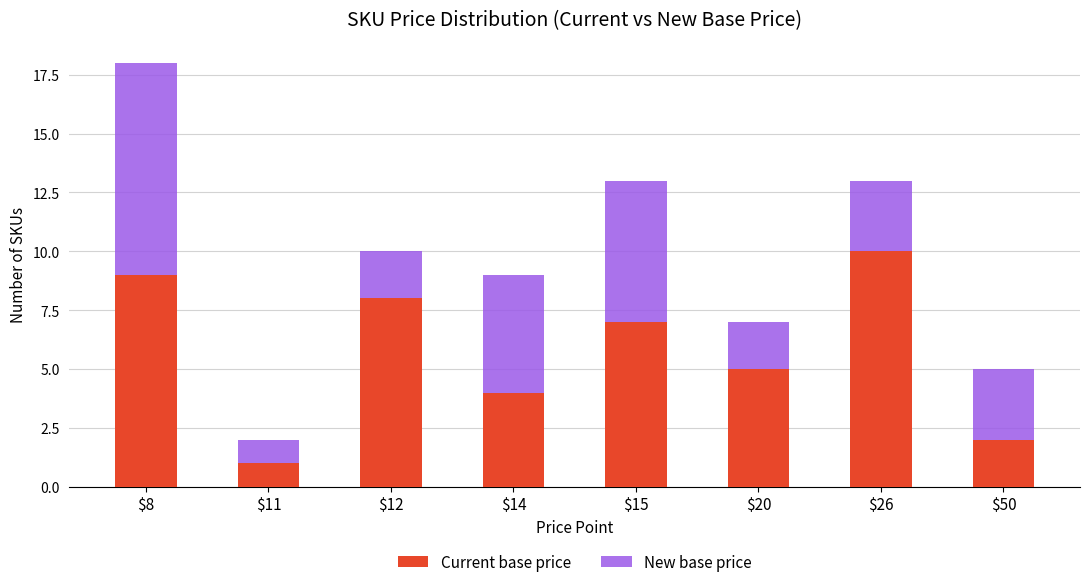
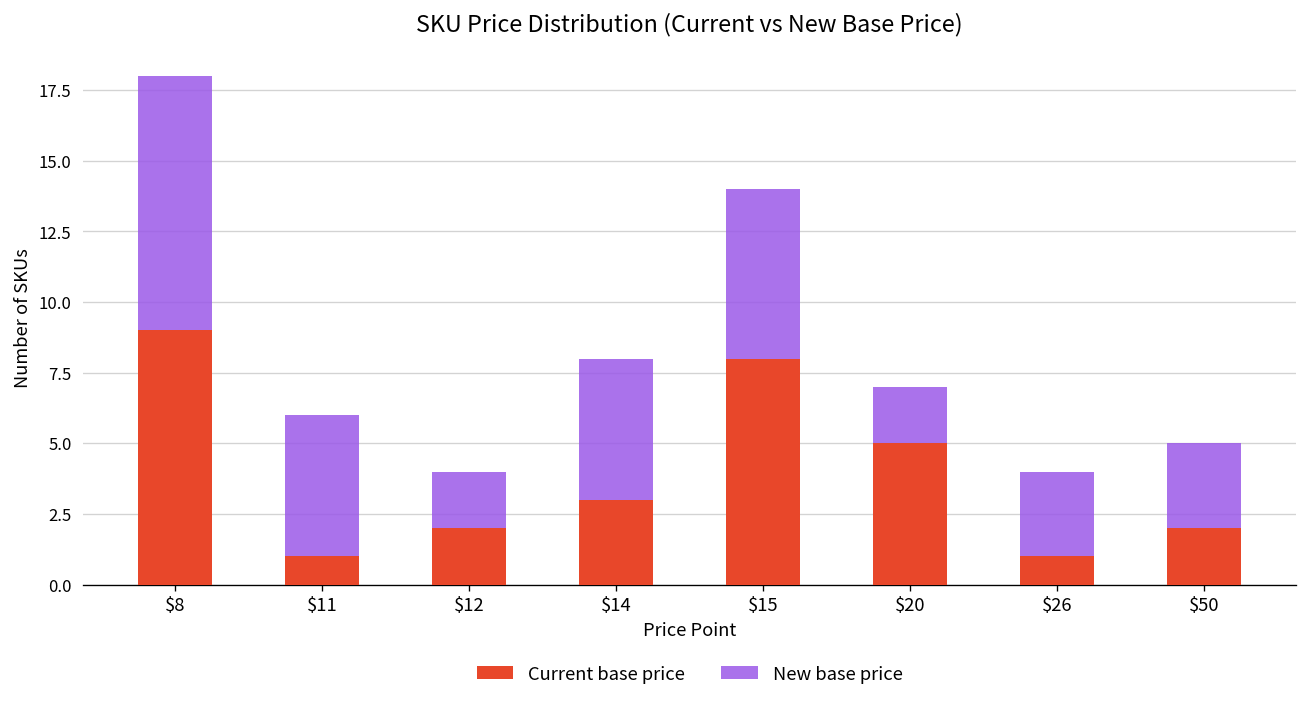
New base price, $11: 1 -> 5
Current base price, $12: 8 -> 2
Current base price, $14: 4 -> 3
Current base price, $15: 7 -> 8
Current base price, $26: 10 -> 1
